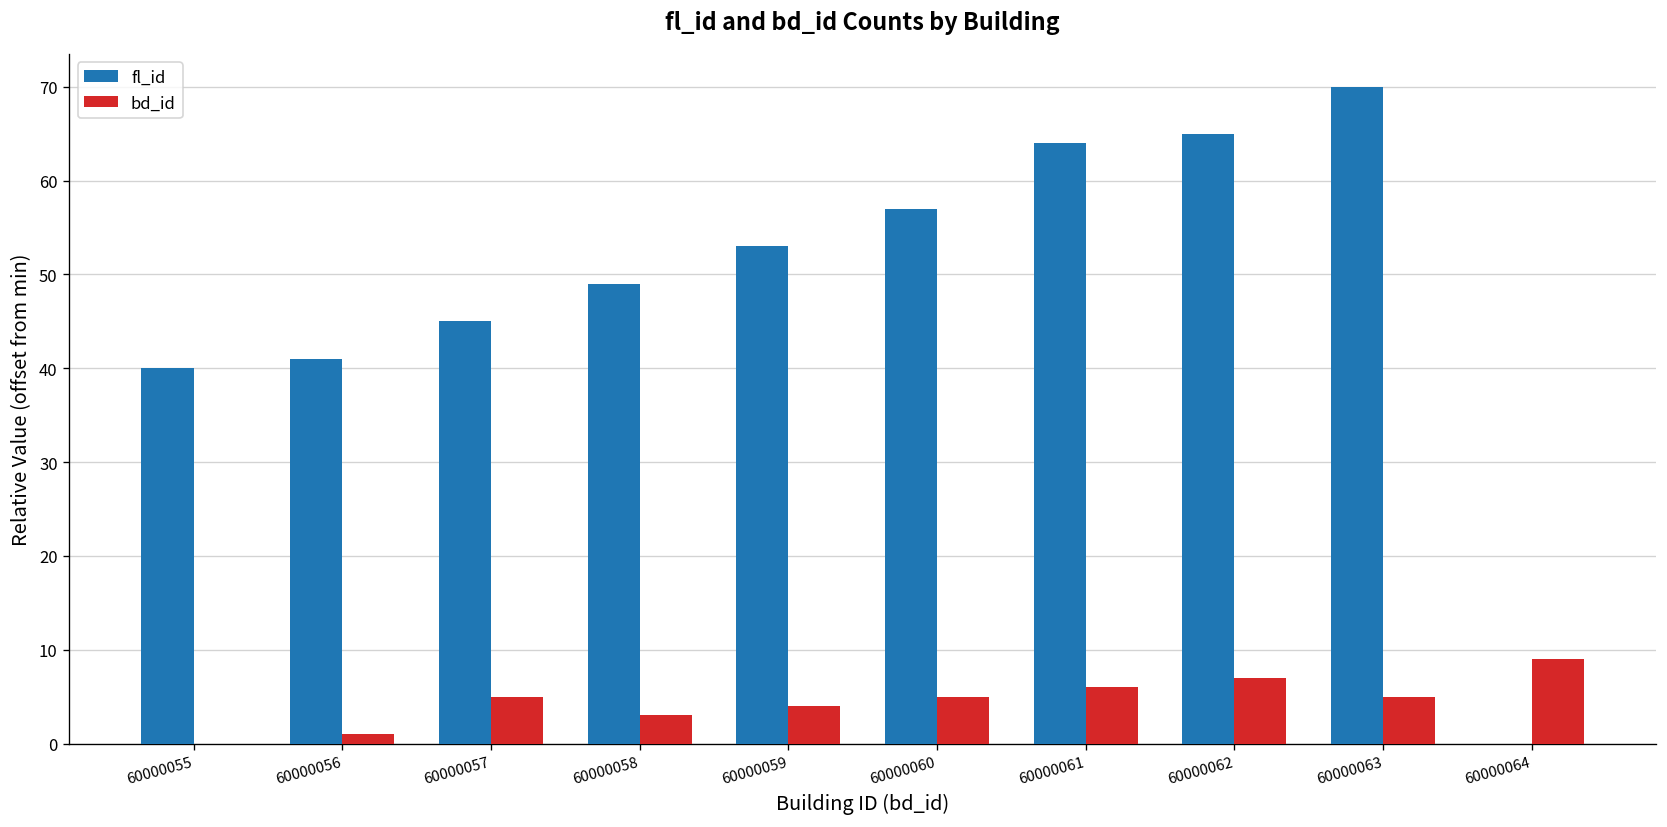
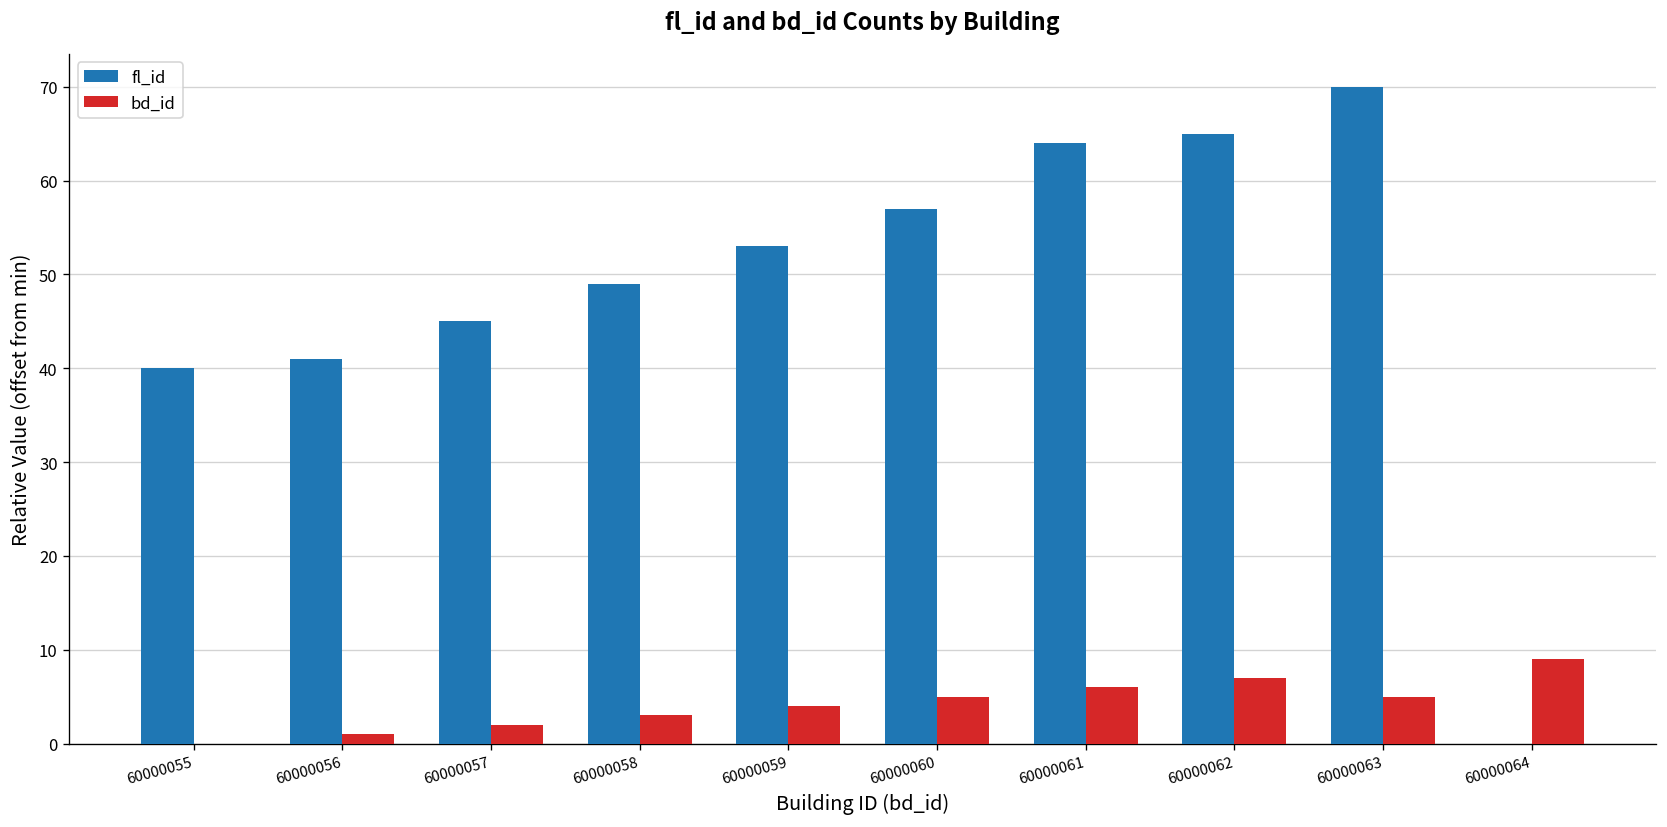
bd_id, 60000057: 5 -> 2
